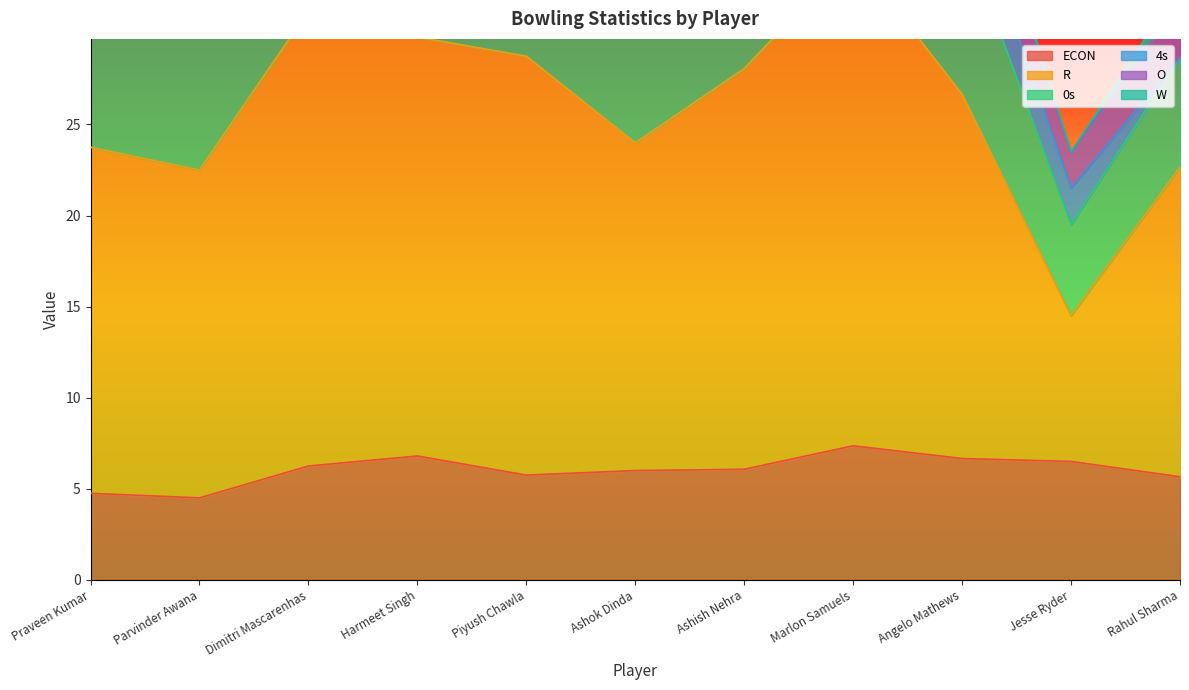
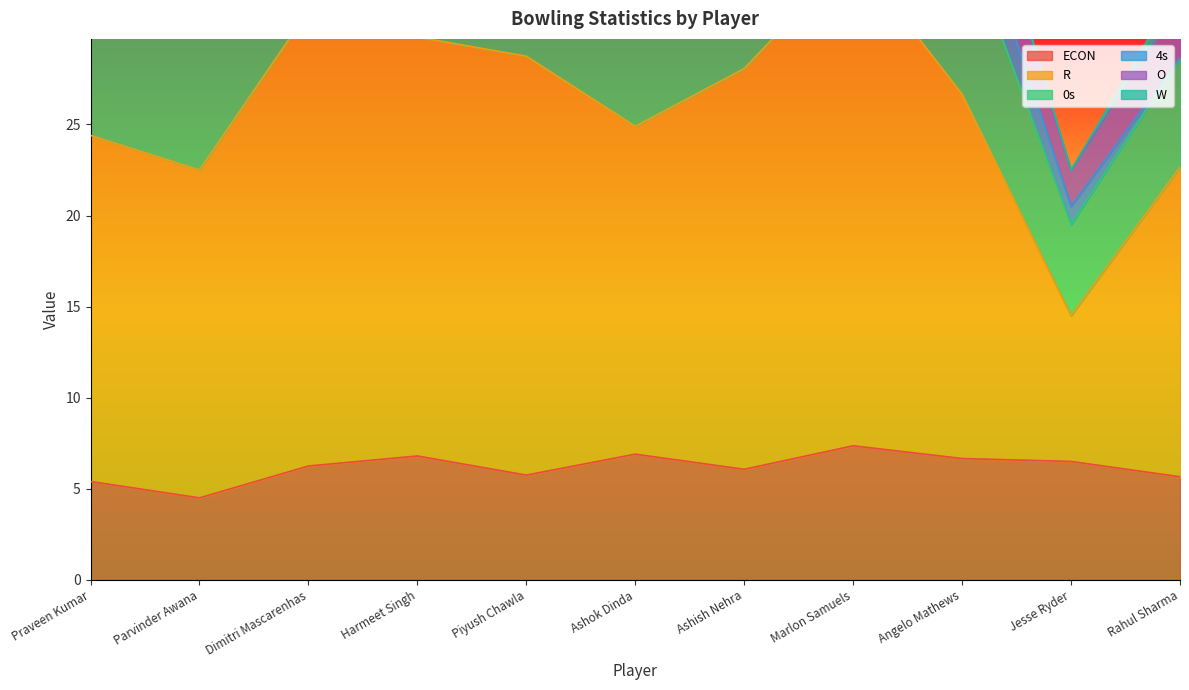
ECON, Praveen Kumar: 4.8 -> 5.4
ECON, Ashok Dinda: 6.0 -> 6.9
4s, Jesse Ryder: 2 -> 1
